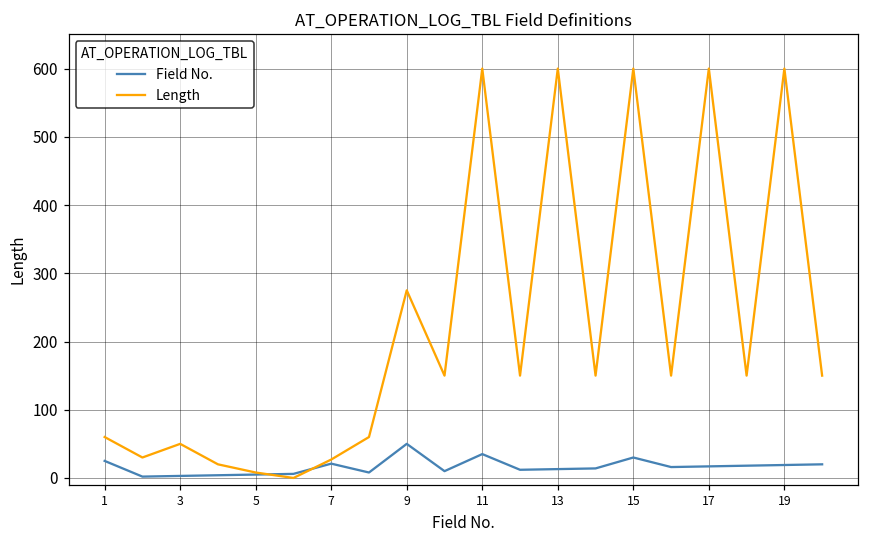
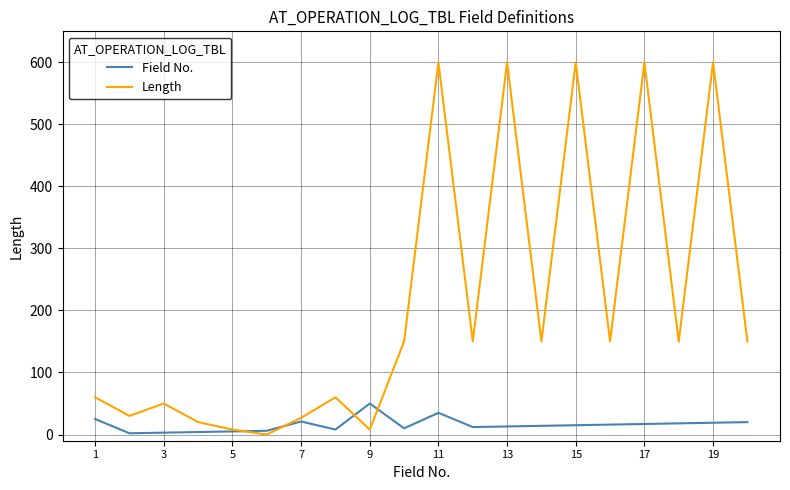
Length, 9: 280 -> 10
Field No., 15: 30 -> 20
